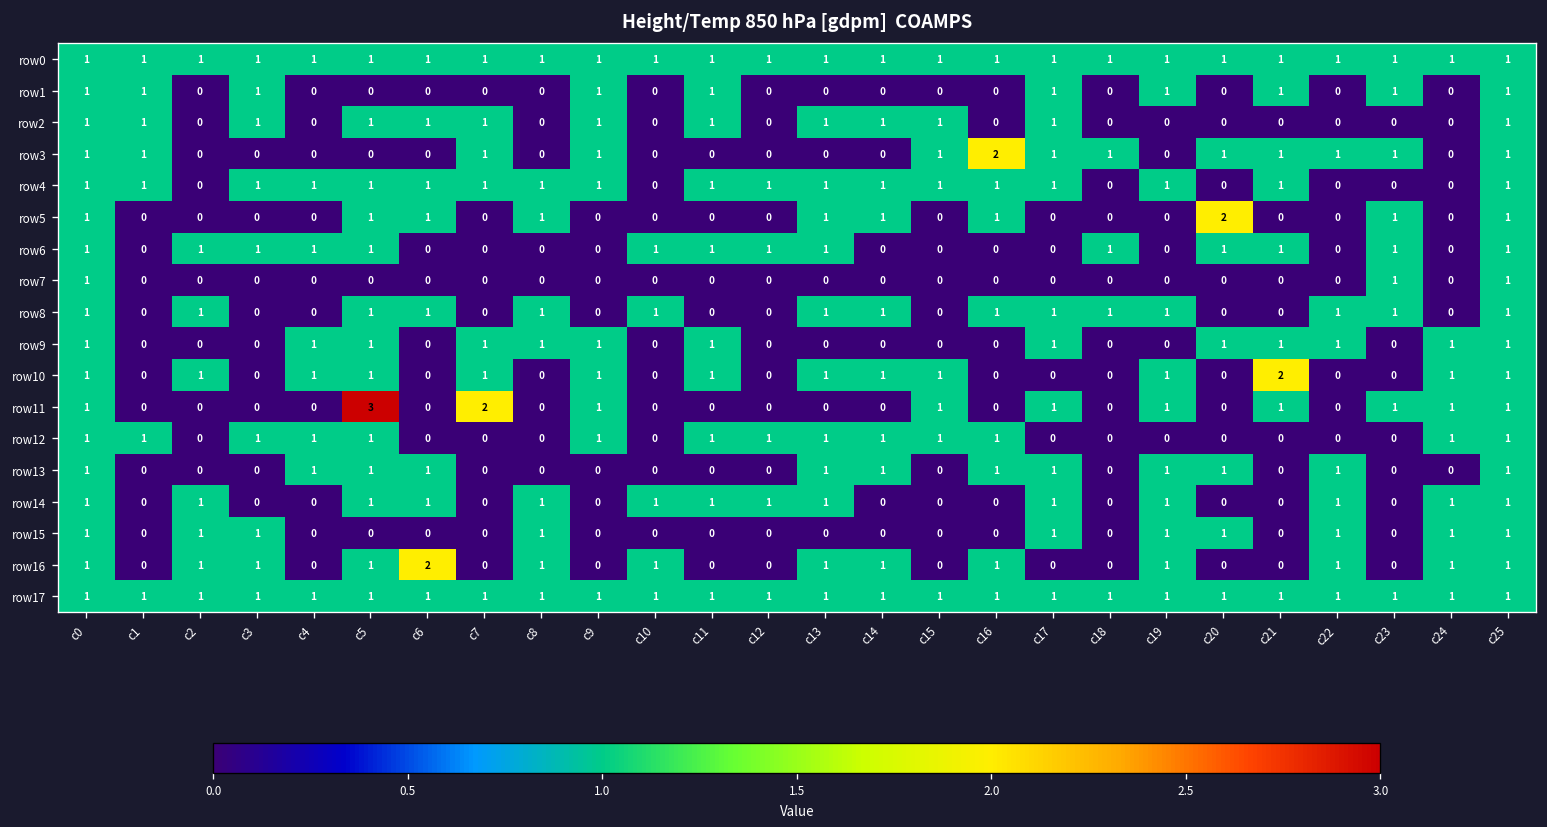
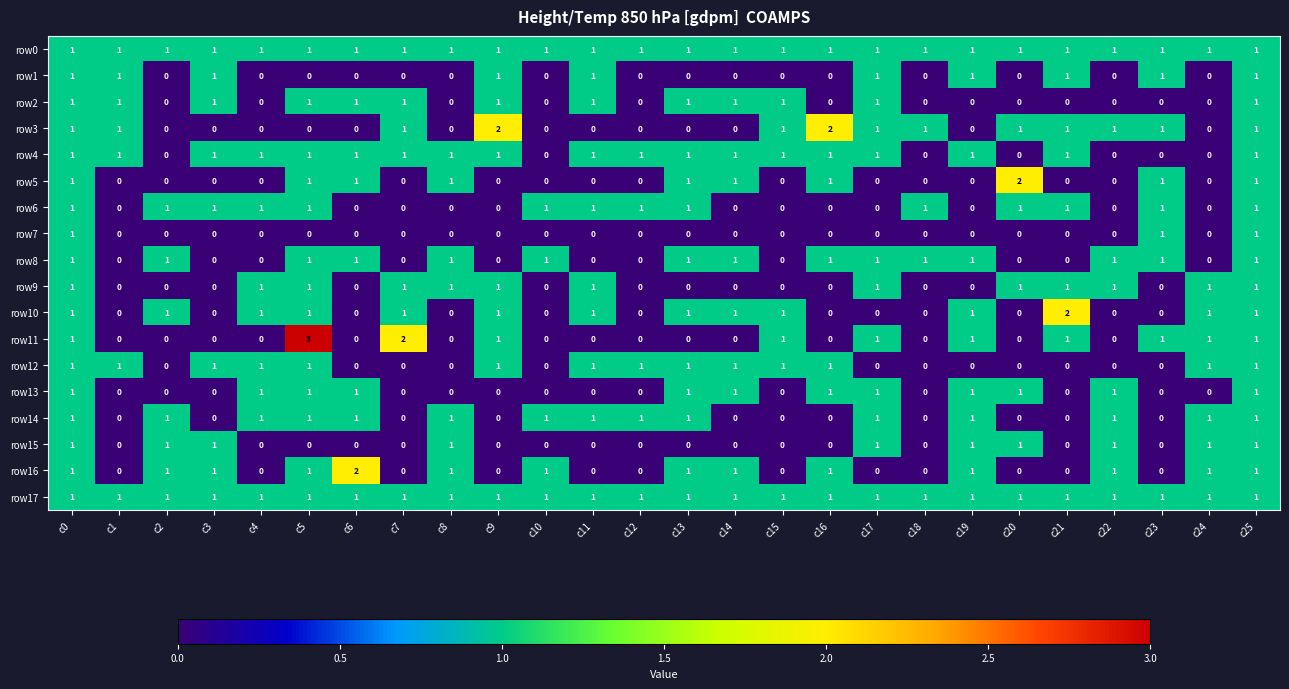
row3, c9: 1 -> 2
row14, c4: 0 -> 1
